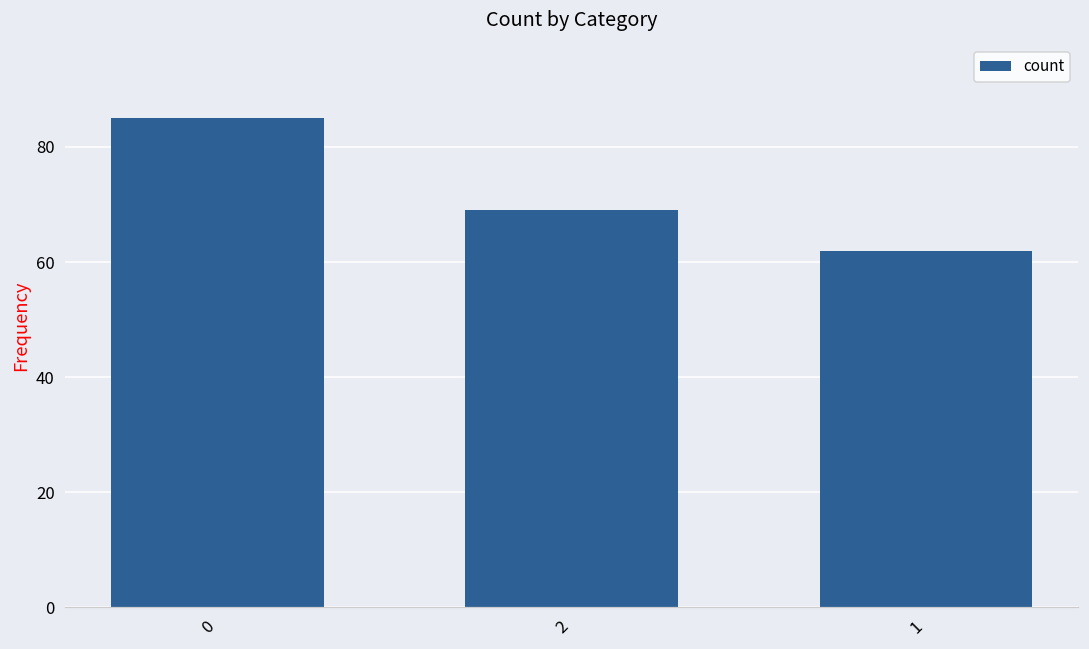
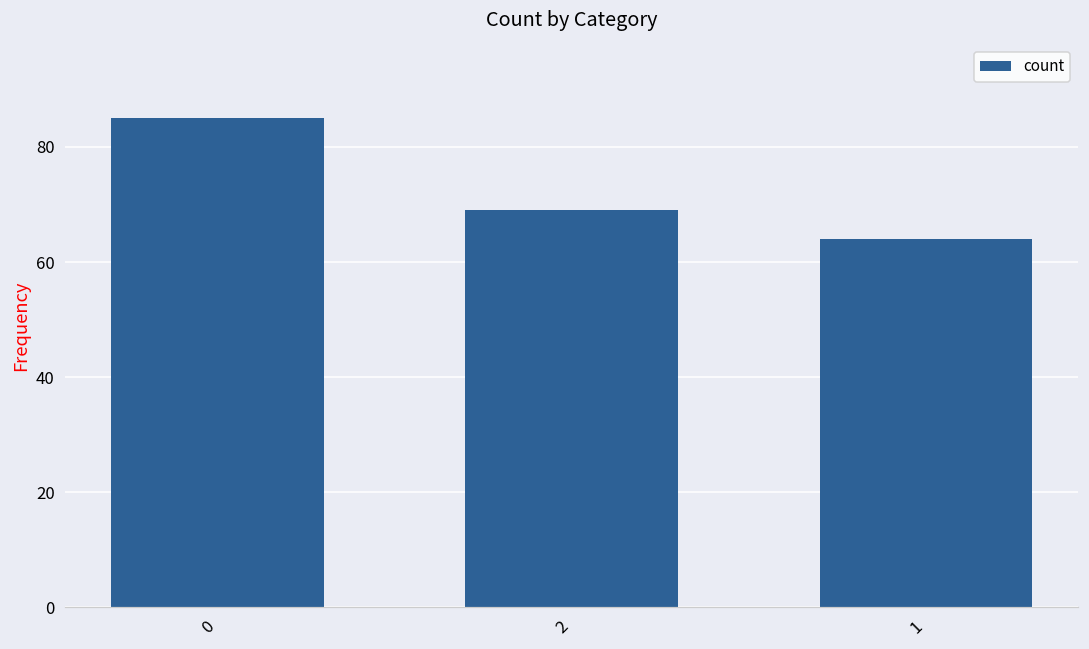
1: 62 -> 64
